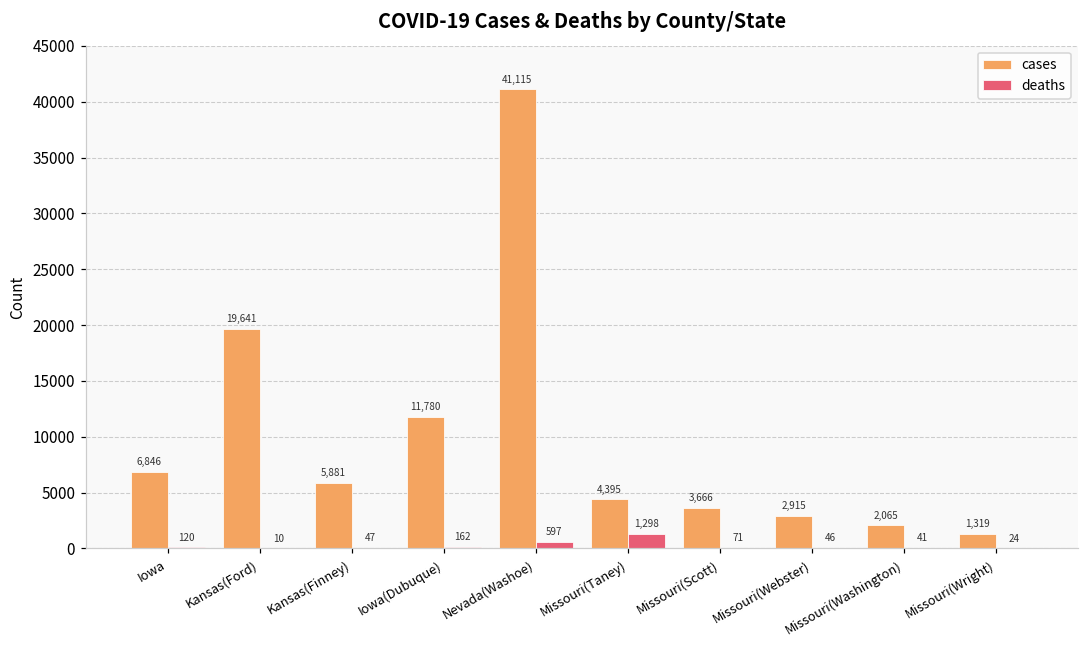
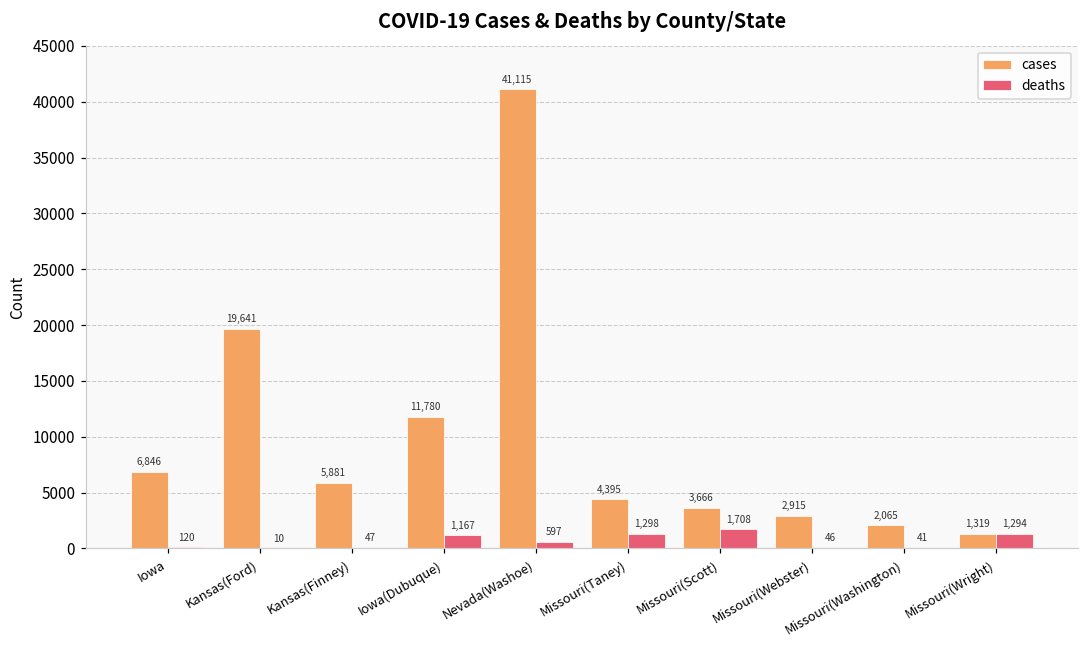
deaths, Iowa(Dubuque): 162 -> 1,167
deaths, Missouri(Scott): 71 -> 1,708
deaths, Missouri(Wright): 24 -> 1,294
